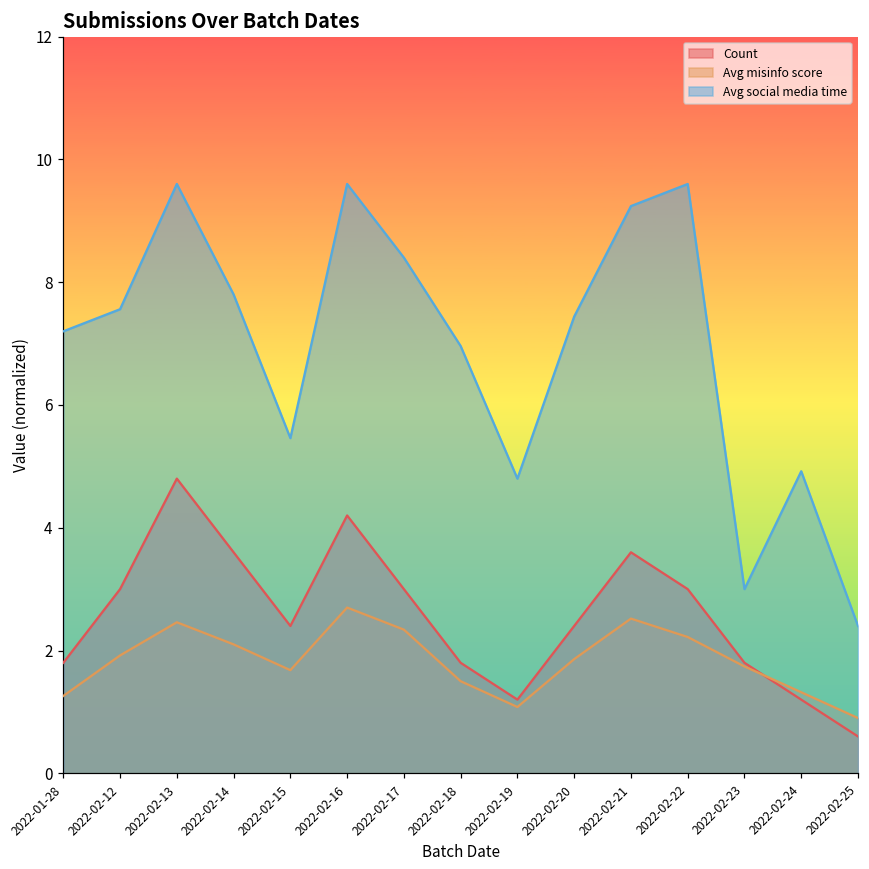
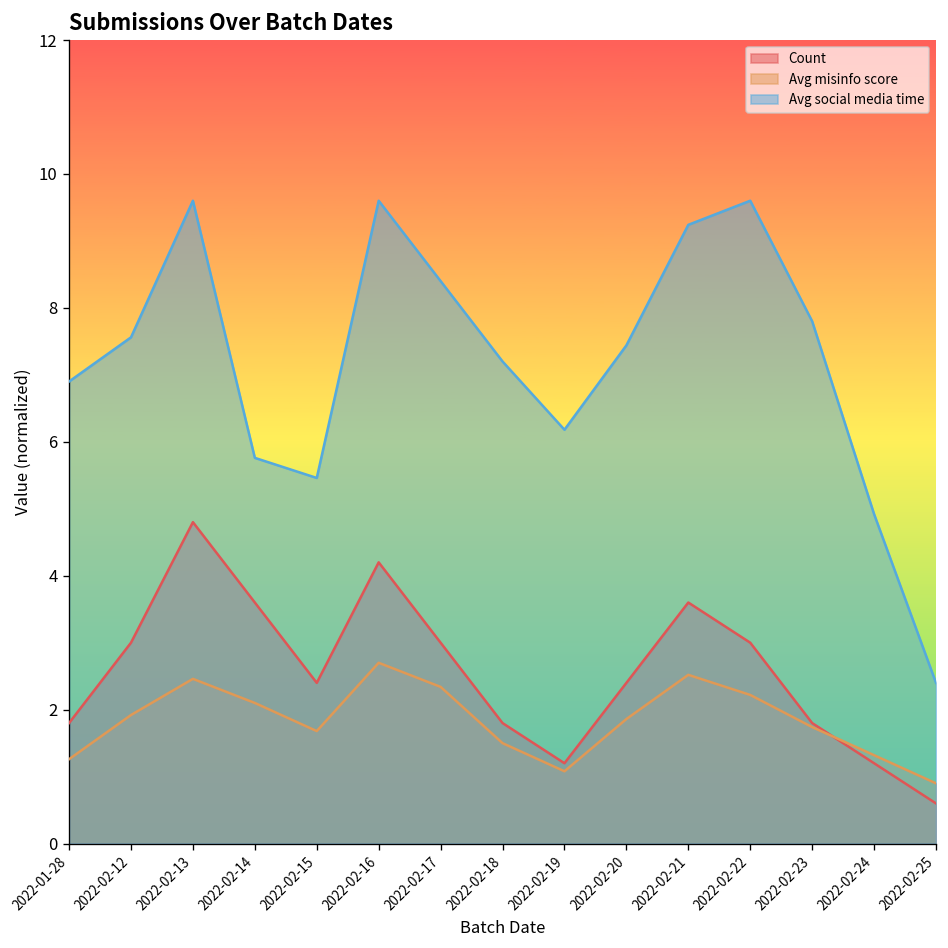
Avg social media time, 2022-01-28: 7.2 -> 6.9
Avg social media time, 2022-02-14: 7.8 -> 5.8
Avg social media time, 2022-02-18: 7.0 -> 7.2
Avg social media time, 2022-02-19: 4.8 -> 6.2
Avg social media time, 2022-02-23: 3.0 -> 7.8
